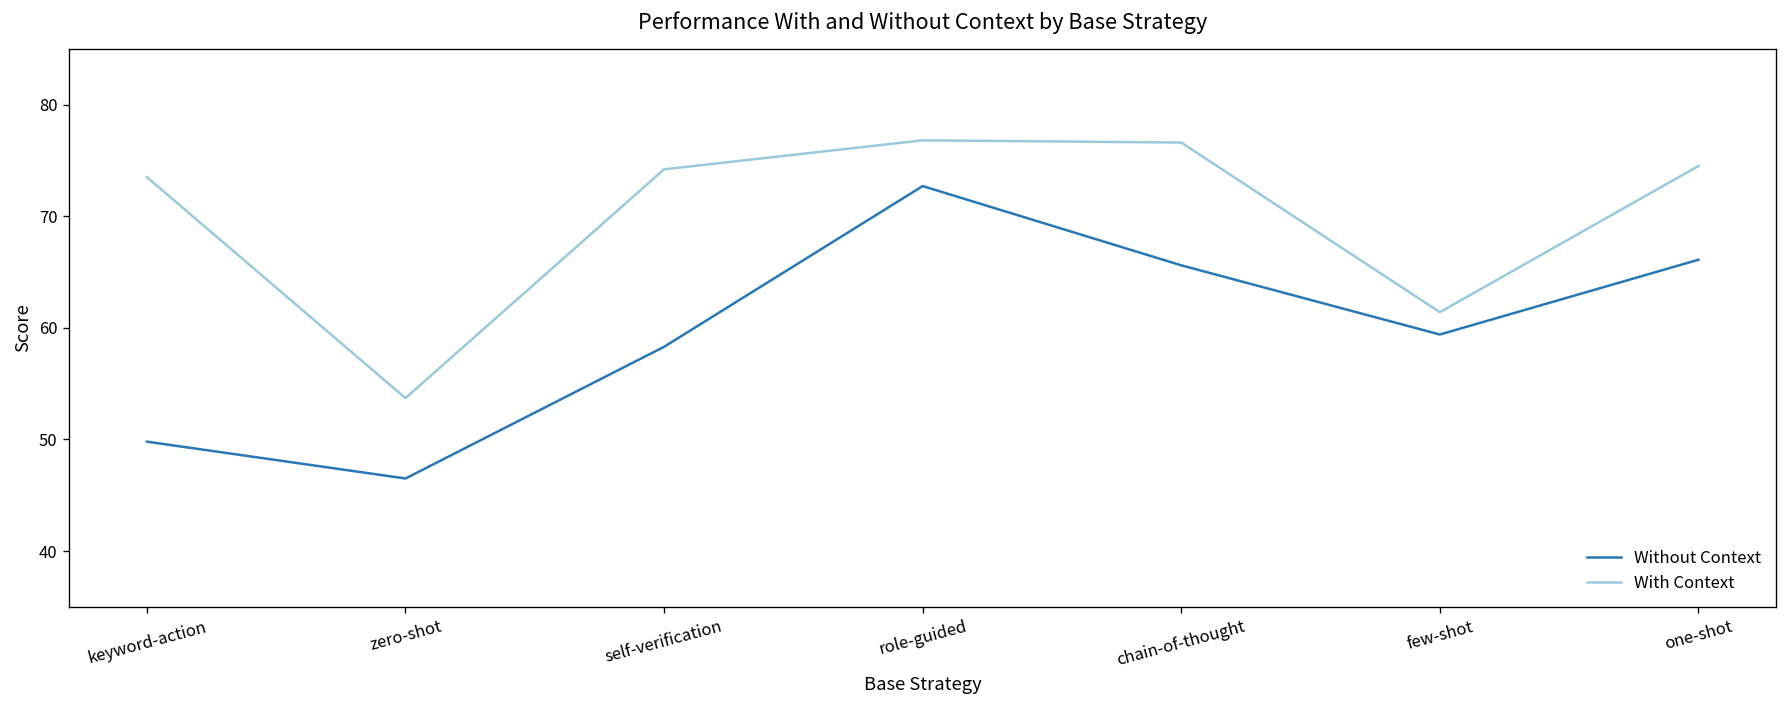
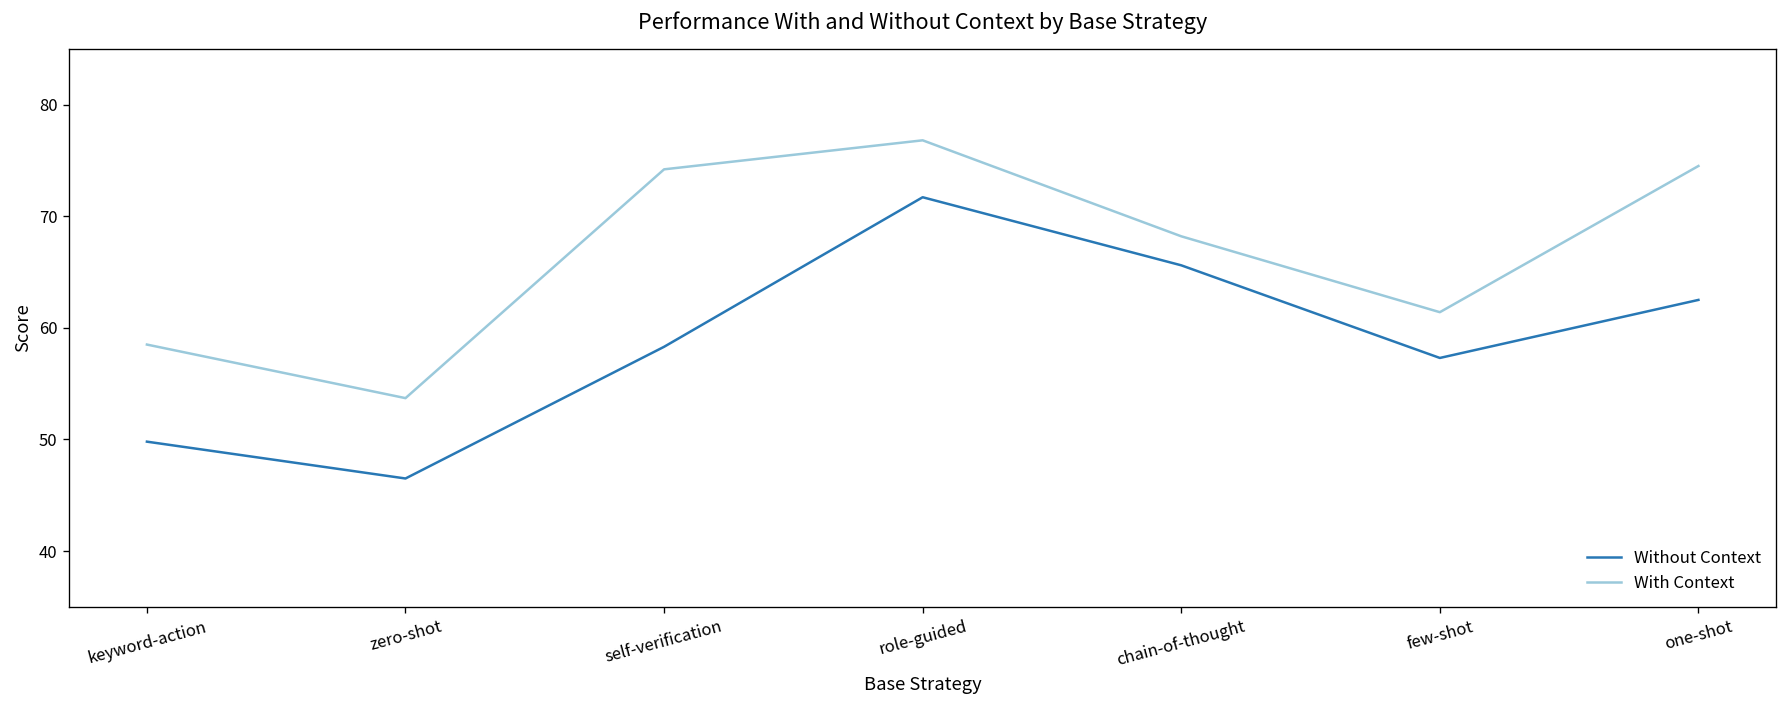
With Context, keyword-action: 74 -> 59
Without Context, role-guided: 73 -> 72
With Context, chain-of-thought: 77 -> 68
Without Context, few-shot: 59 -> 57
Without Context, one-shot: 66 -> 63
